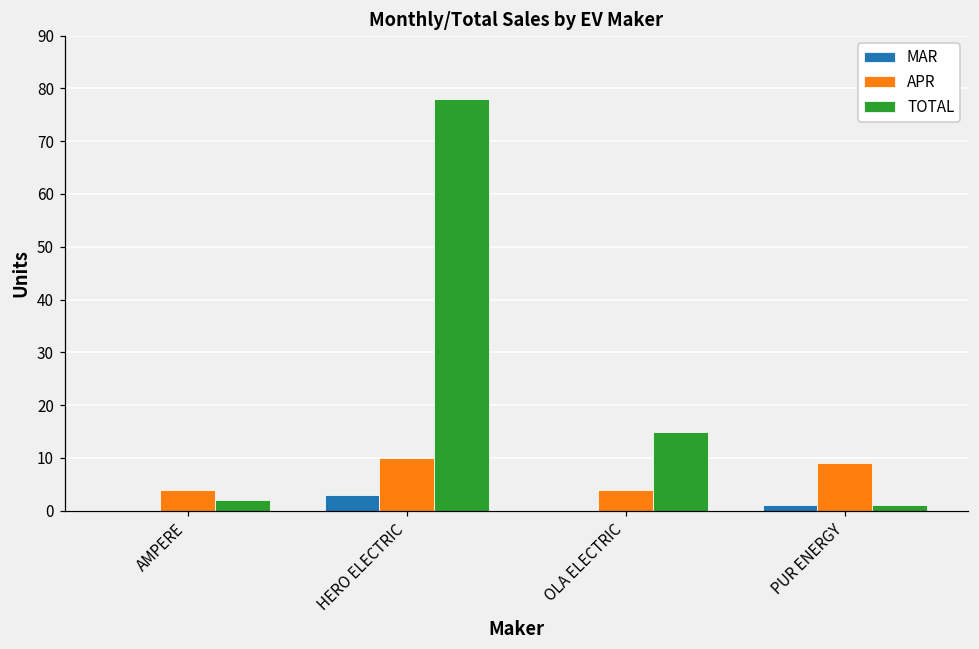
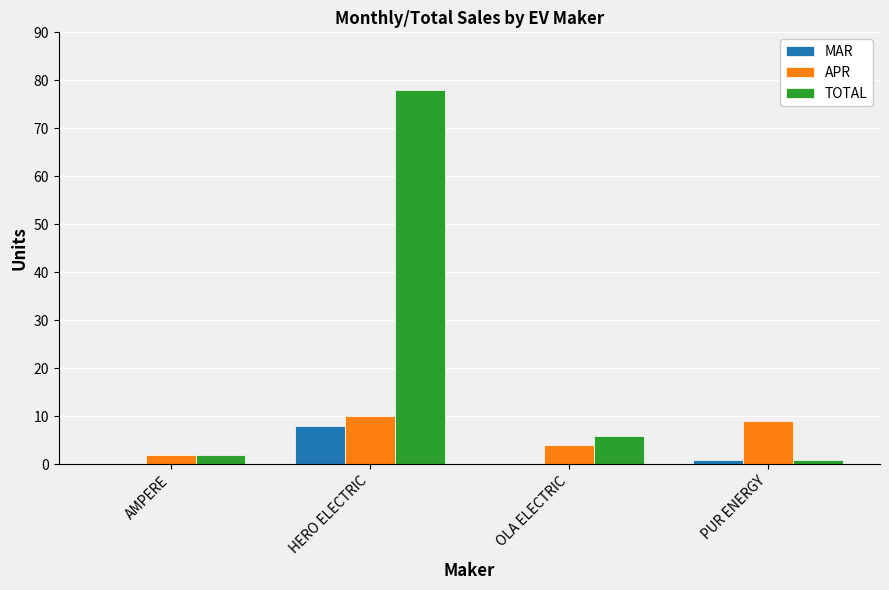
APR, AMPERE: 4 -> 2
MAR, HERO ELECTRIC: 3 -> 8
TOTAL, OLA ELECTRIC: 15 -> 6
